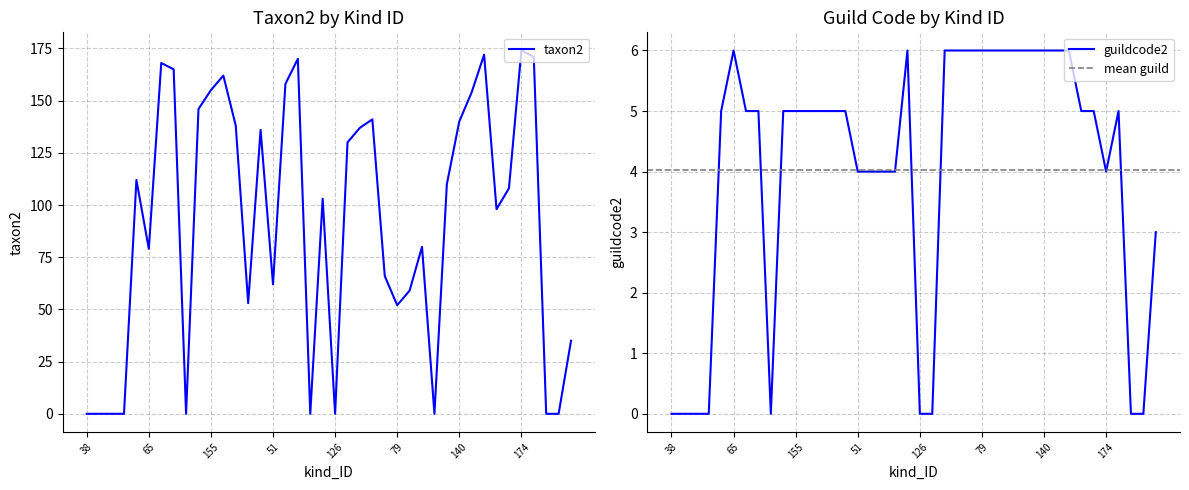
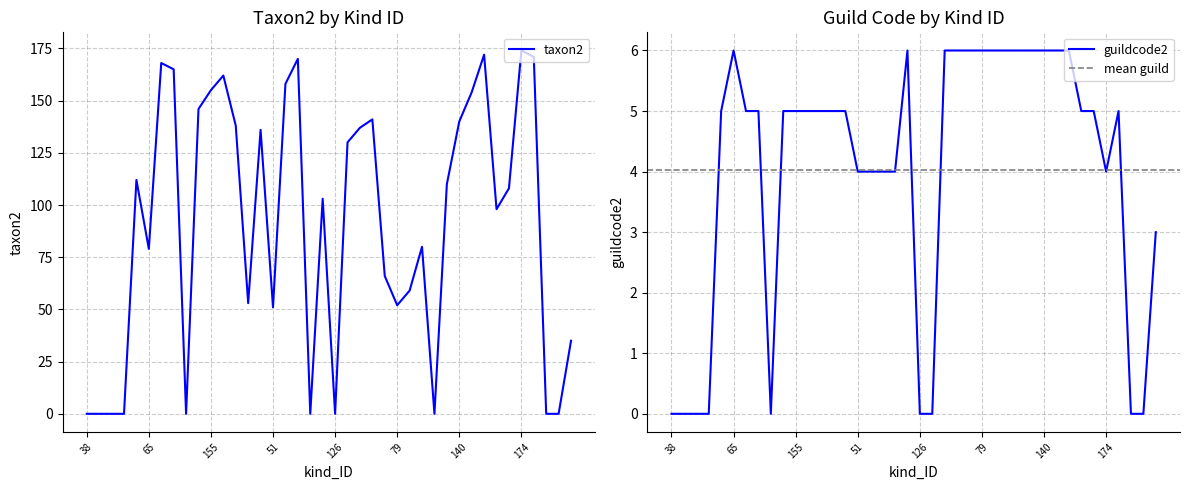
Taxon2 by Kind ID, 51: 62 -> 51
